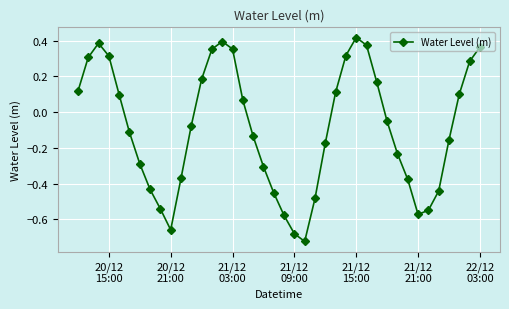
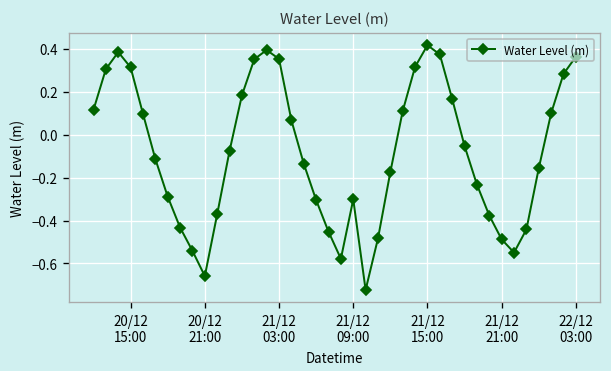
21/12 09:00: -0.68 -> -0.30
21/12 21:00: -0.57 -> -0.49
